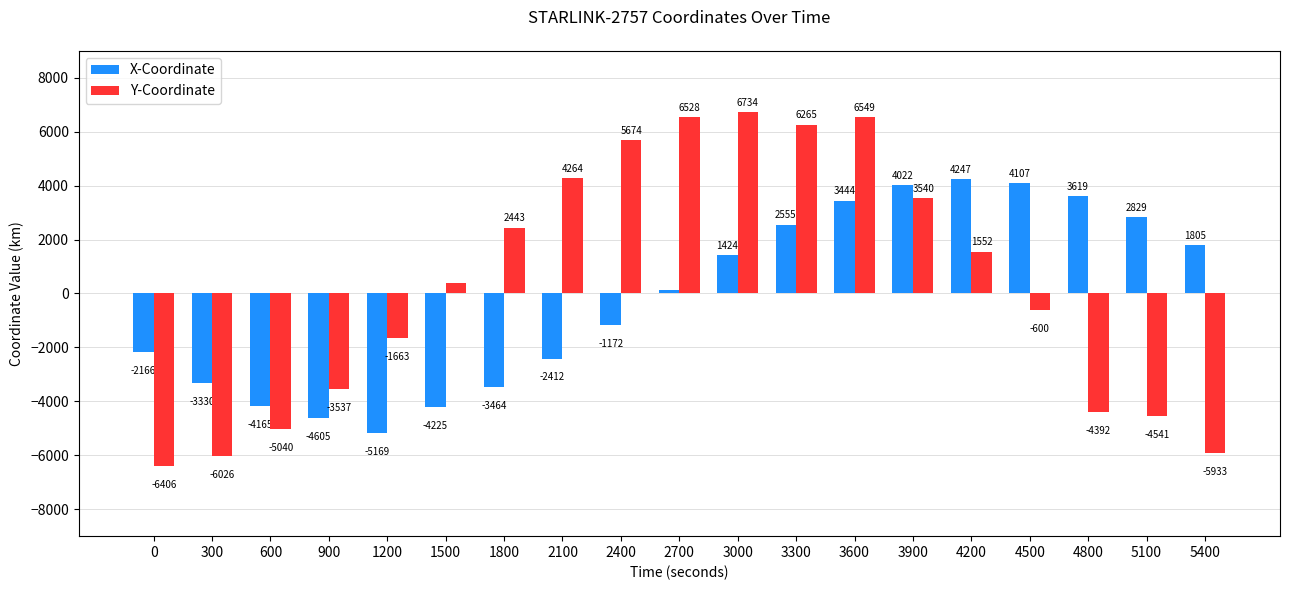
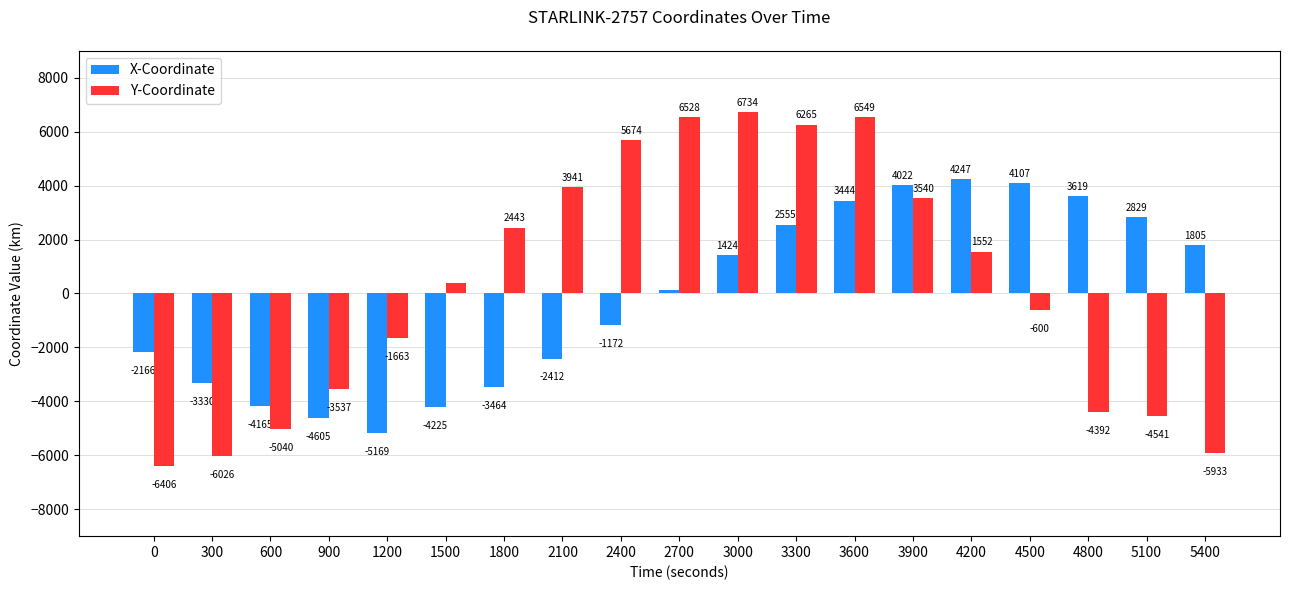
Y-Coordinate, 2100: 4264 -> 3941
